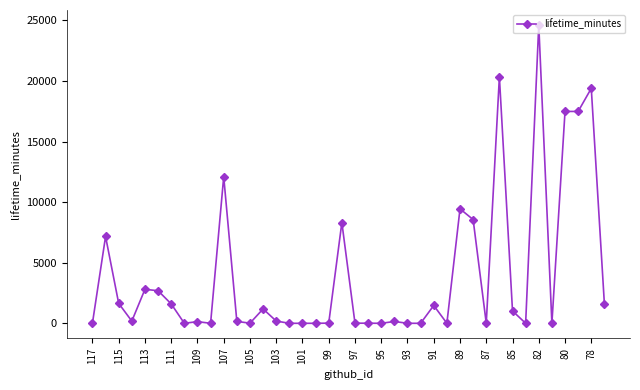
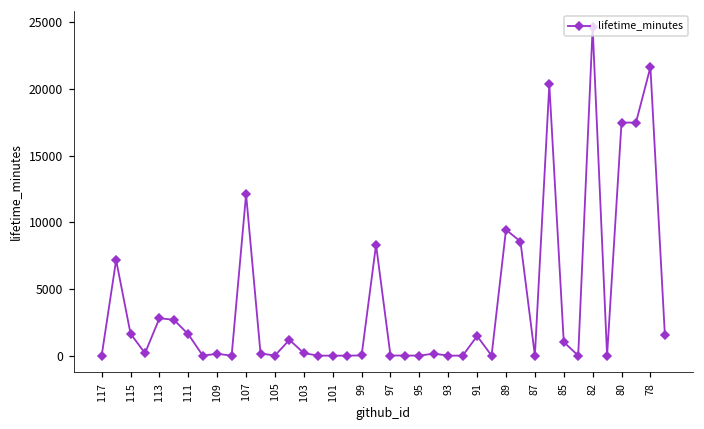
78: 19400 -> 21600
